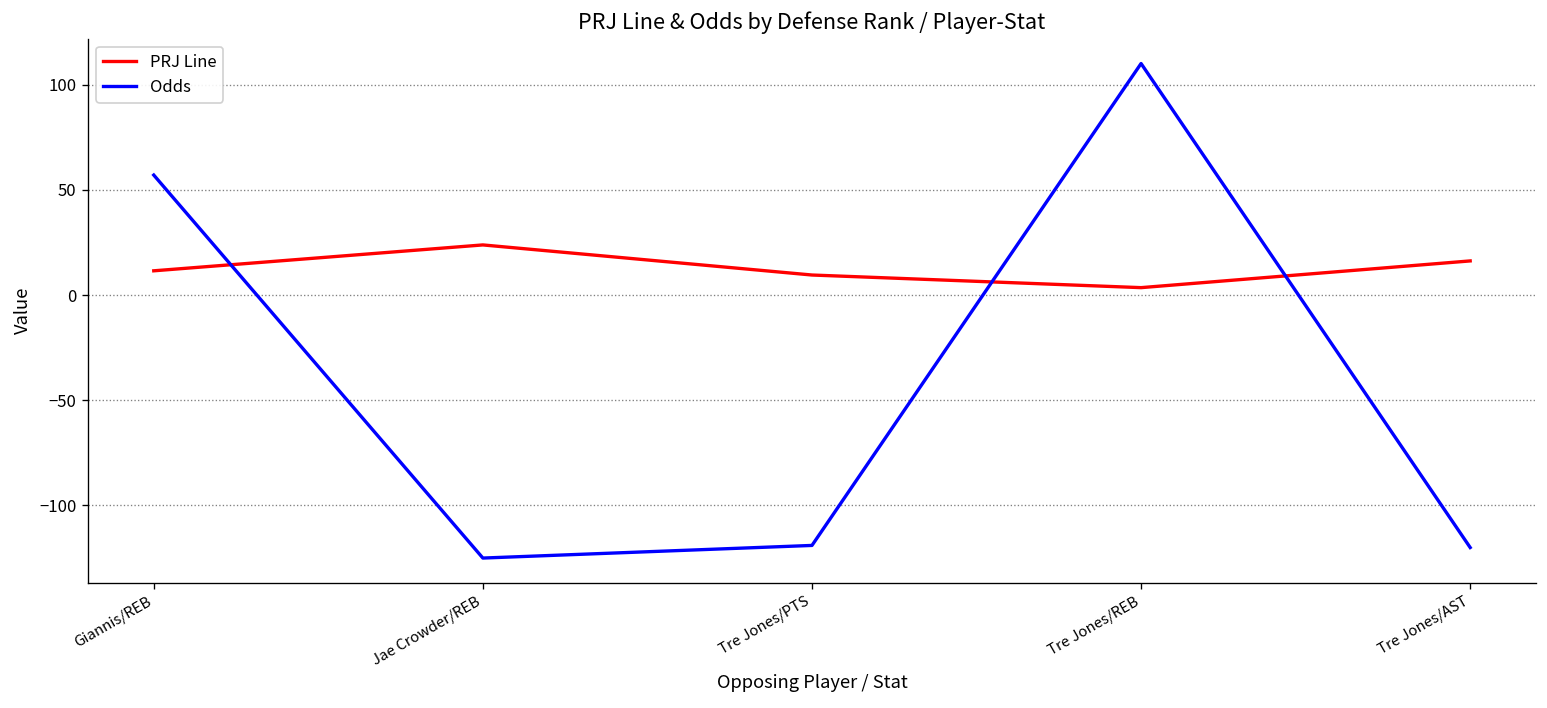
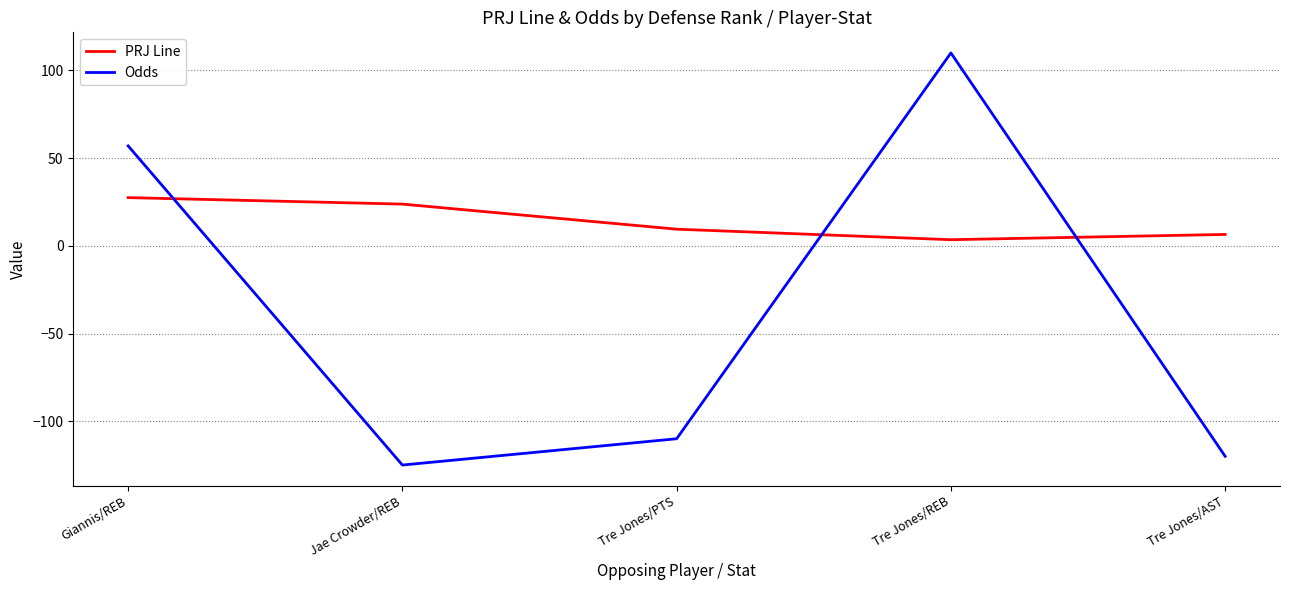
PRJ Line, Giannis/REB: 12 -> 28
Odds, Tre Jones/PTS: -119 -> -110
PRJ Line, Tre Jones/AST: 16 -> 7
